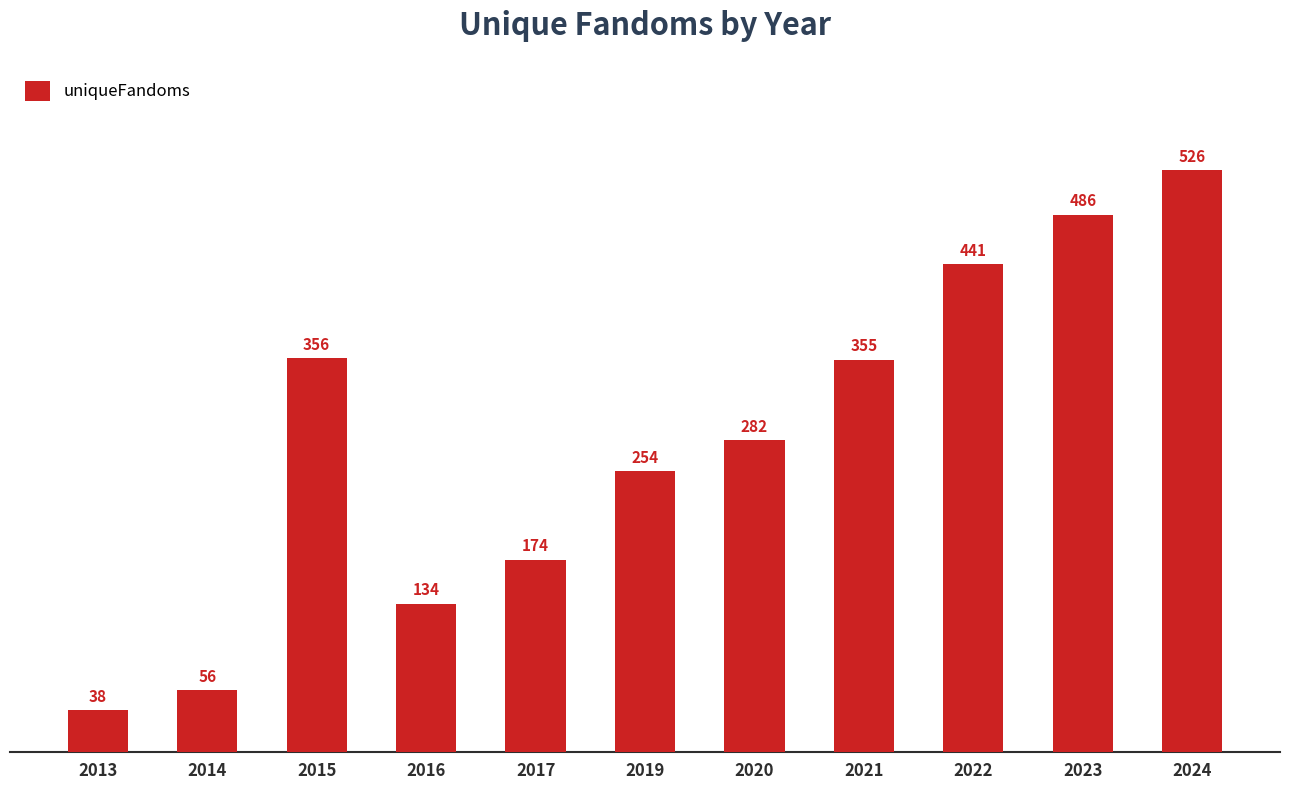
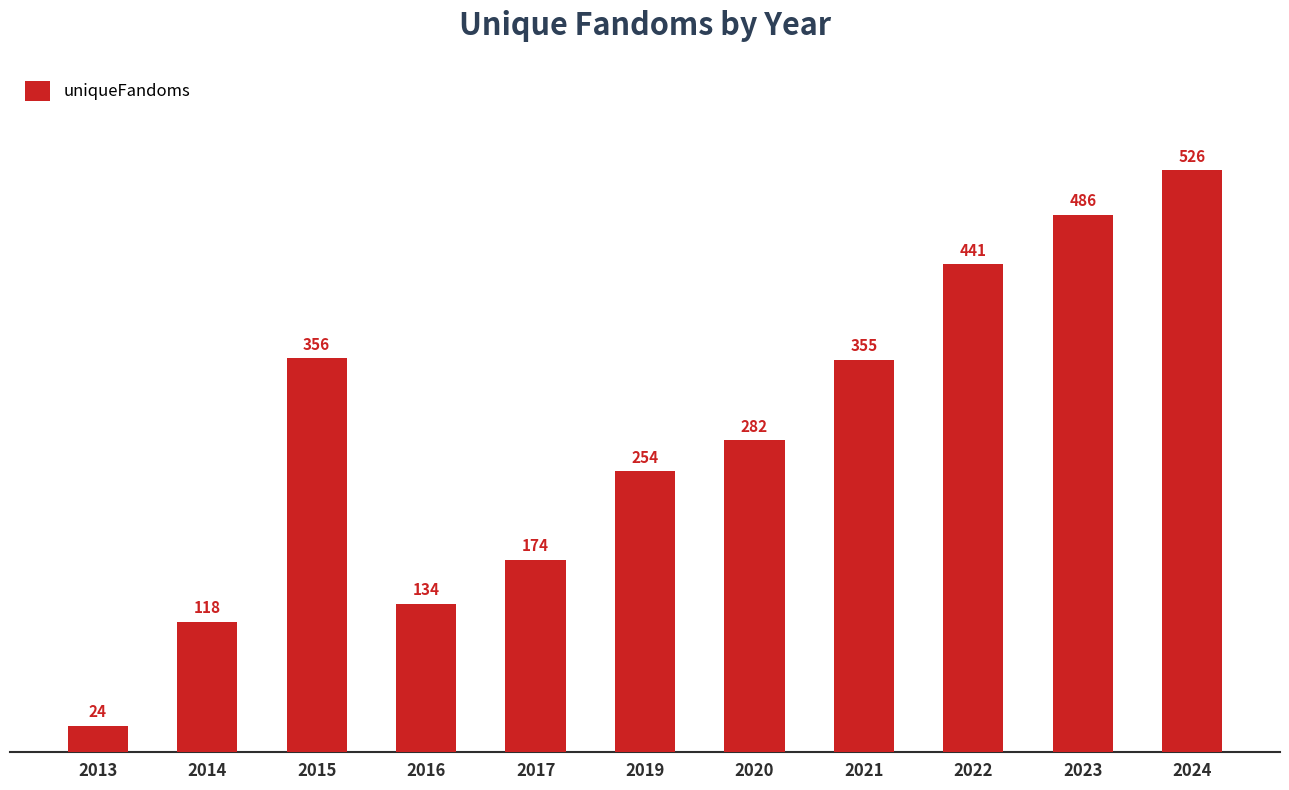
2013: 38 -> 24
2014: 56 -> 118
